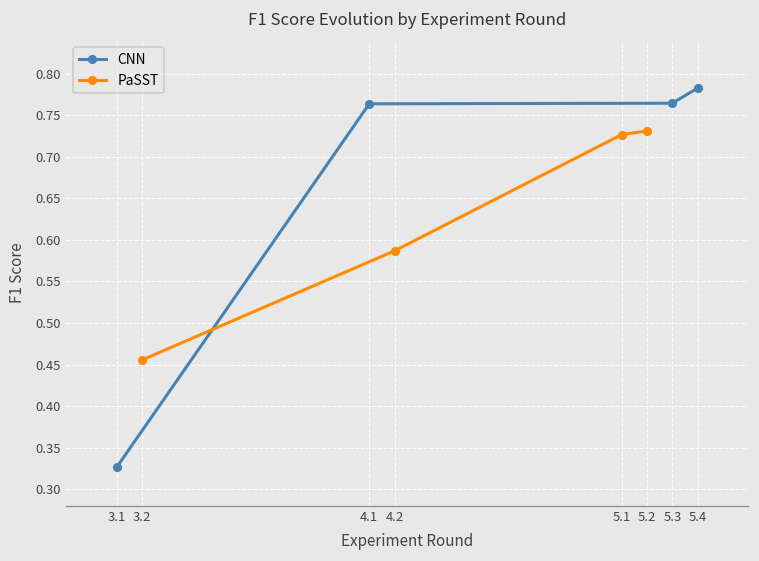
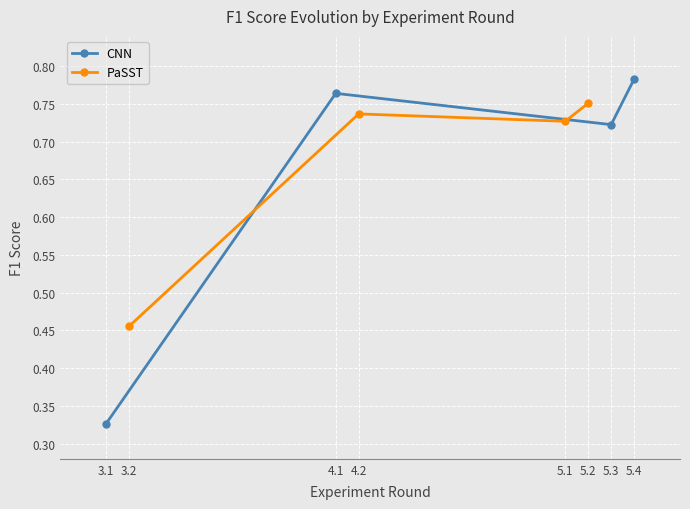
PaSST, 4.2: 0.59 -> 0.74
PaSST, 5.2: 0.73 -> 0.75
CNN, 5.3: 0.76 -> 0.72
